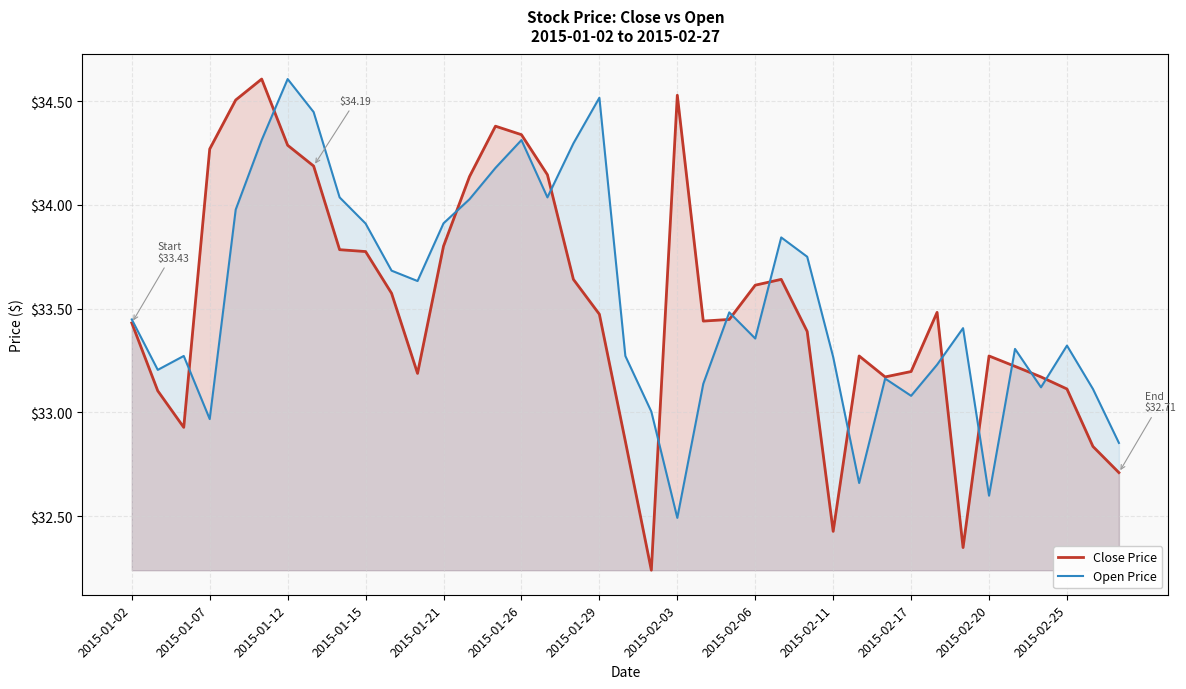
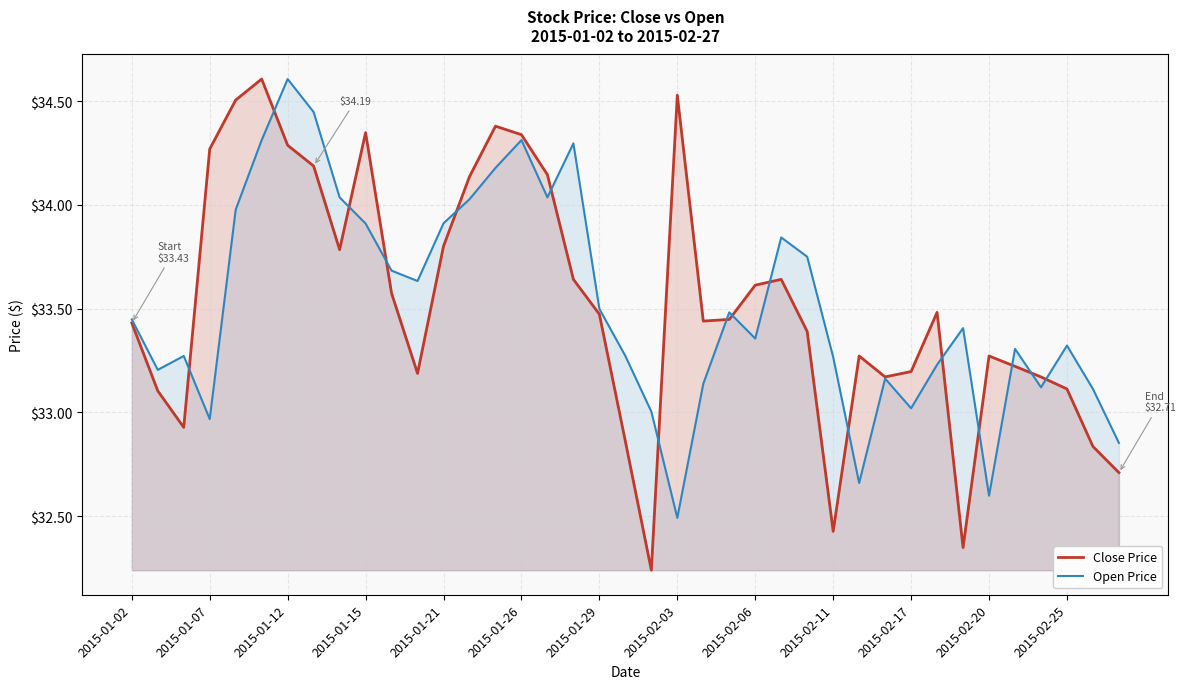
Close Price, 2015-01-15: $33.78 -> $34.35
Open Price, 2015-01-29: $34.52 -> $33.50
Open Price, 2015-02-17: $33.08 -> $33.02
